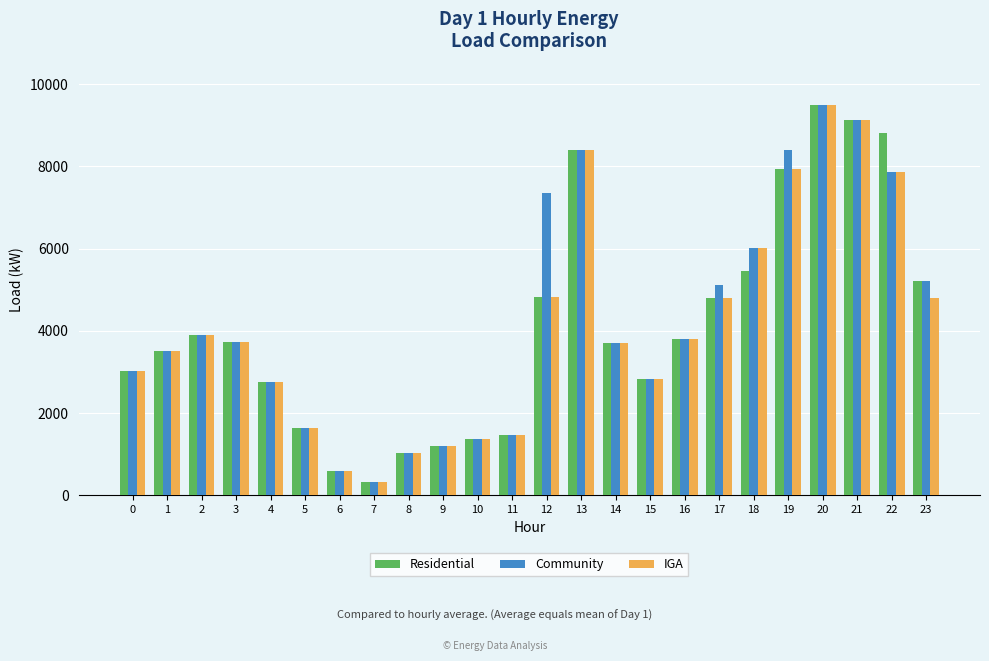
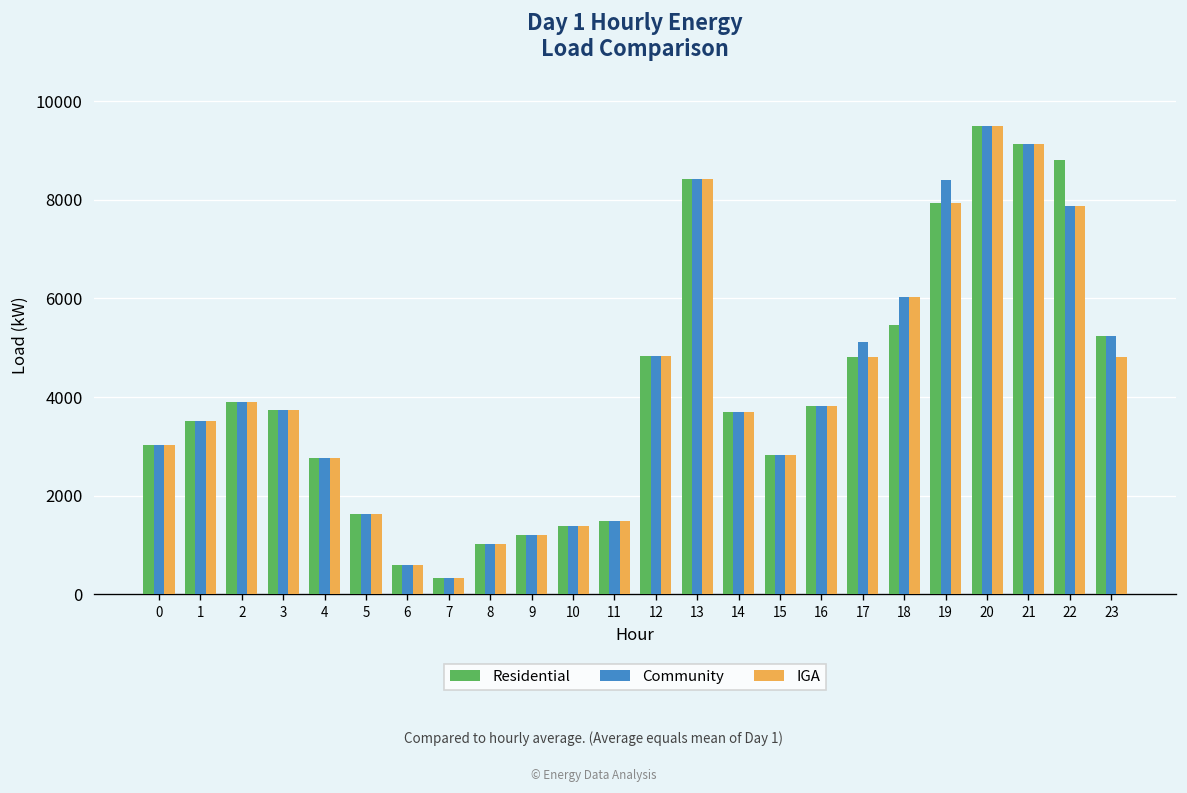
Community, 12: 7300 -> 4800
